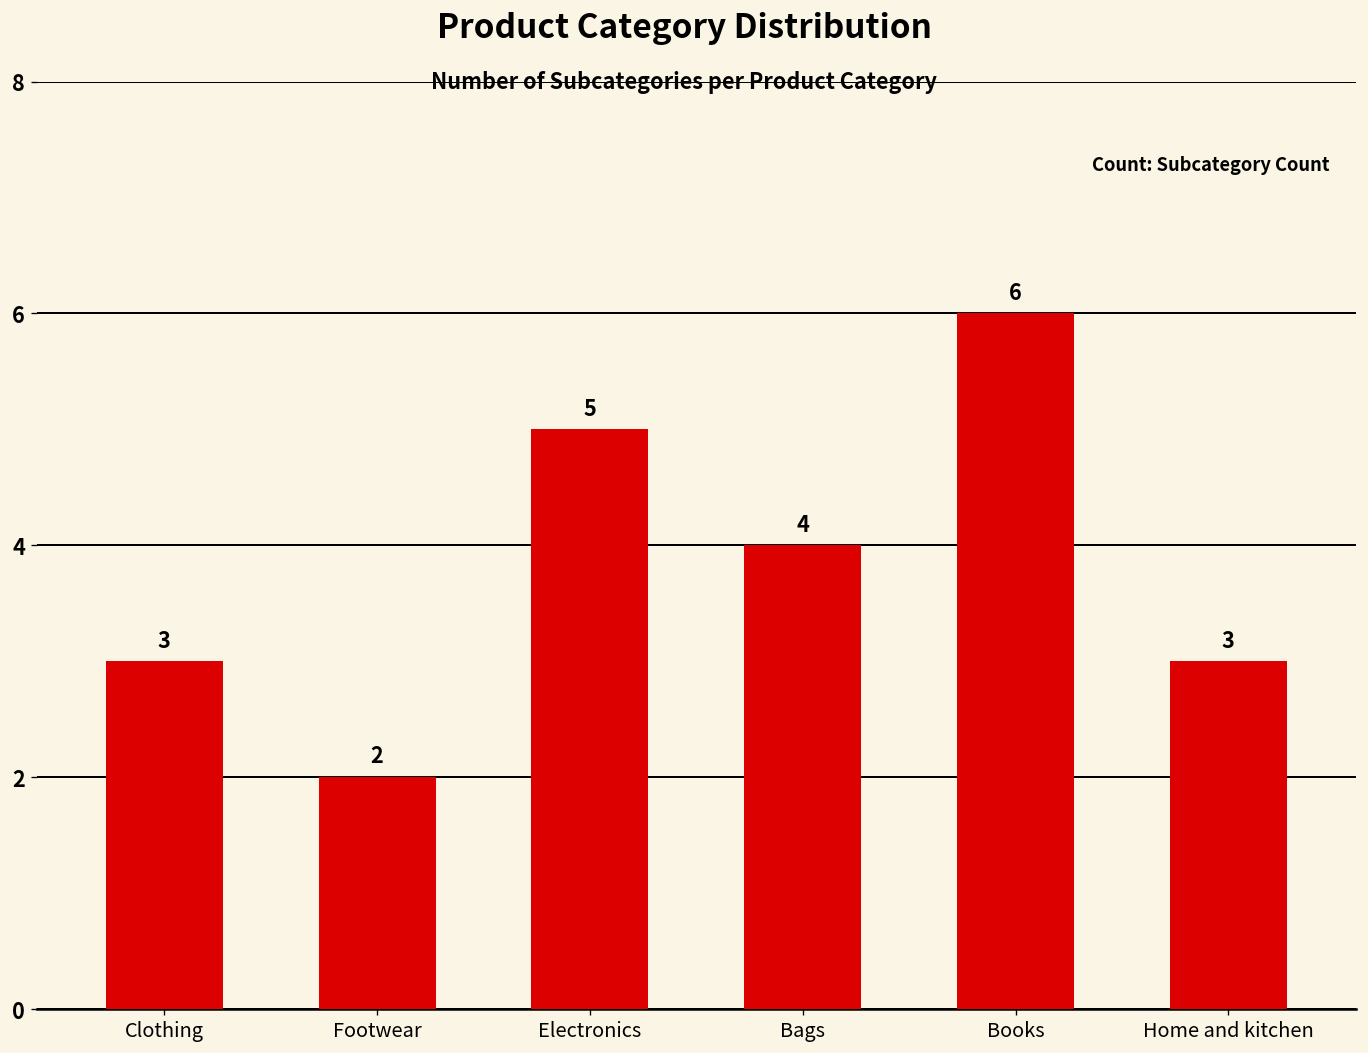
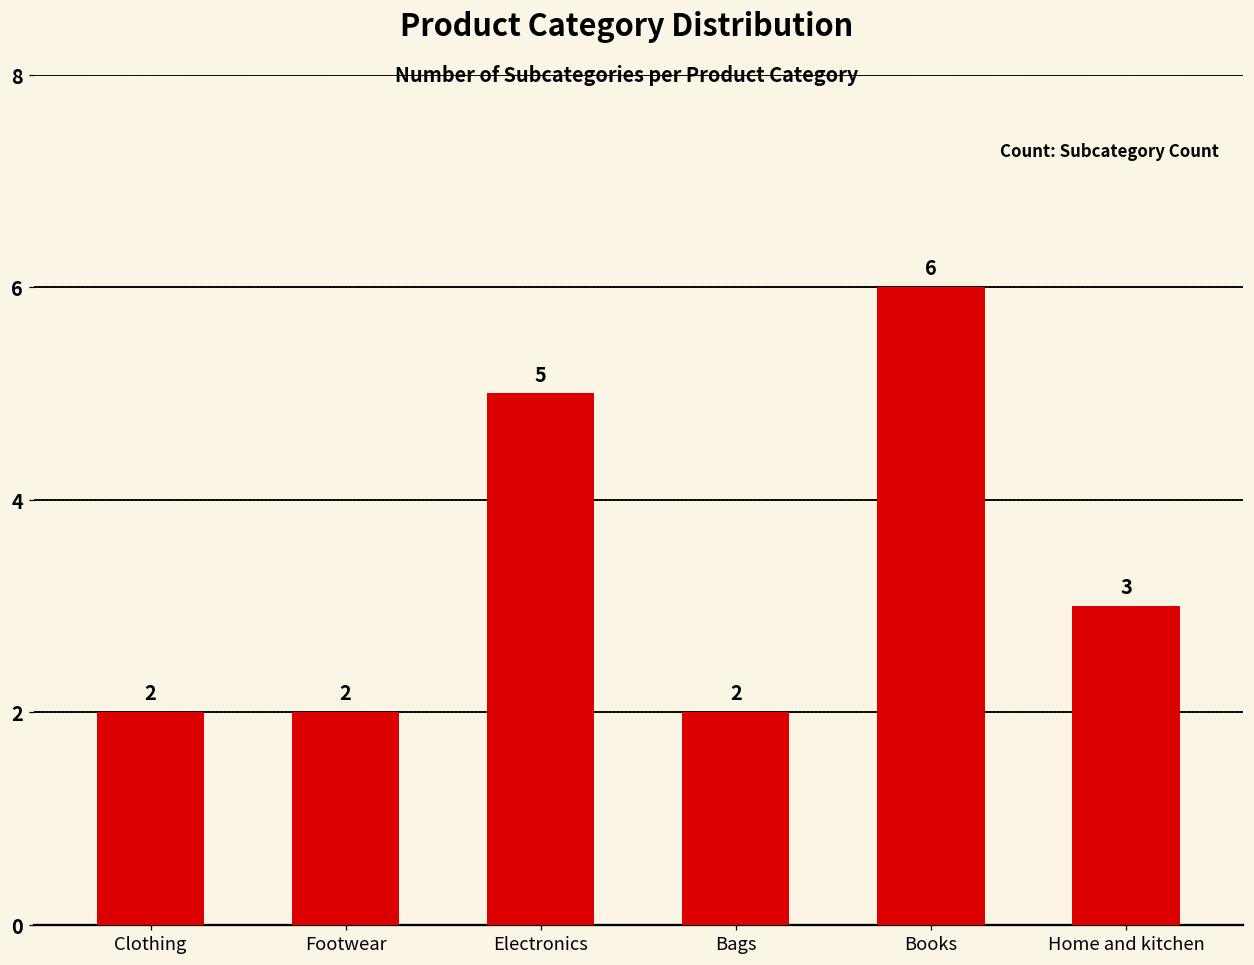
Clothing: 3 -> 2
Bags: 4 -> 2
